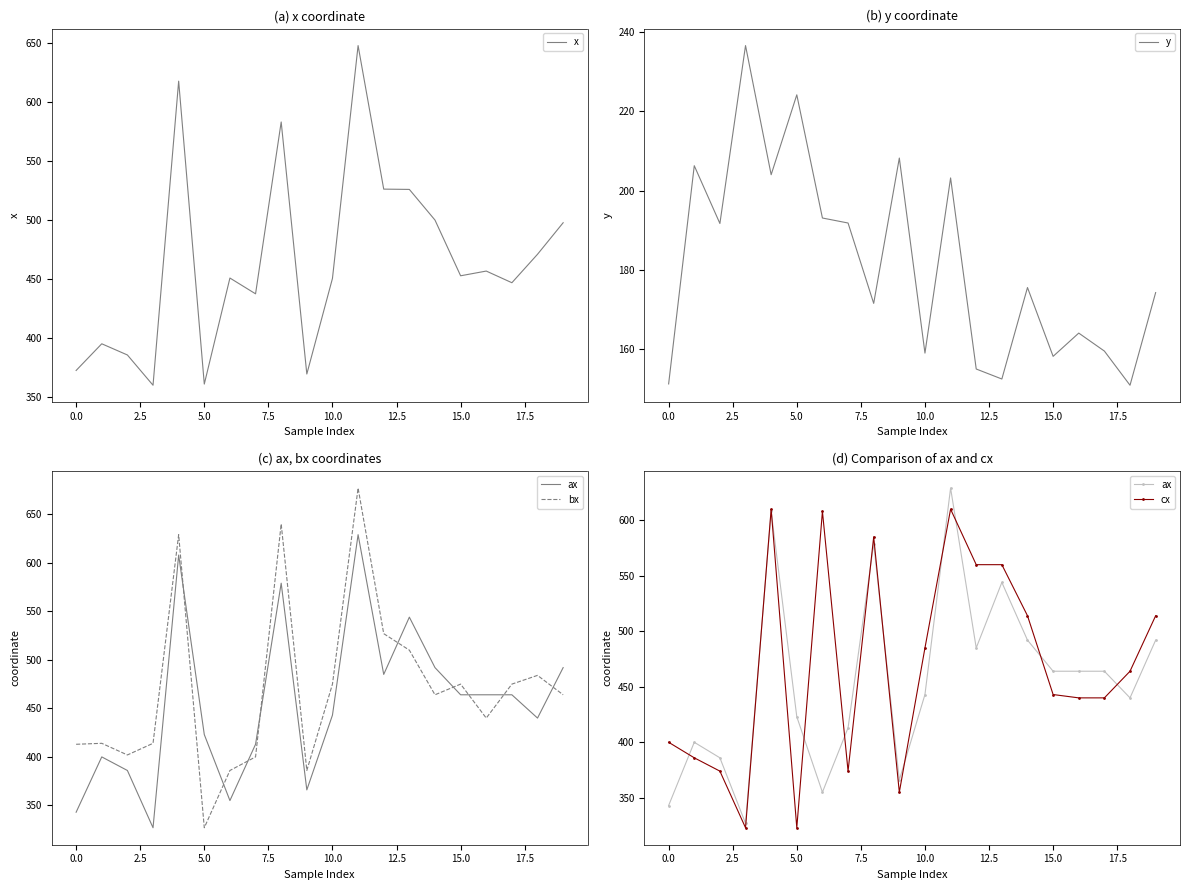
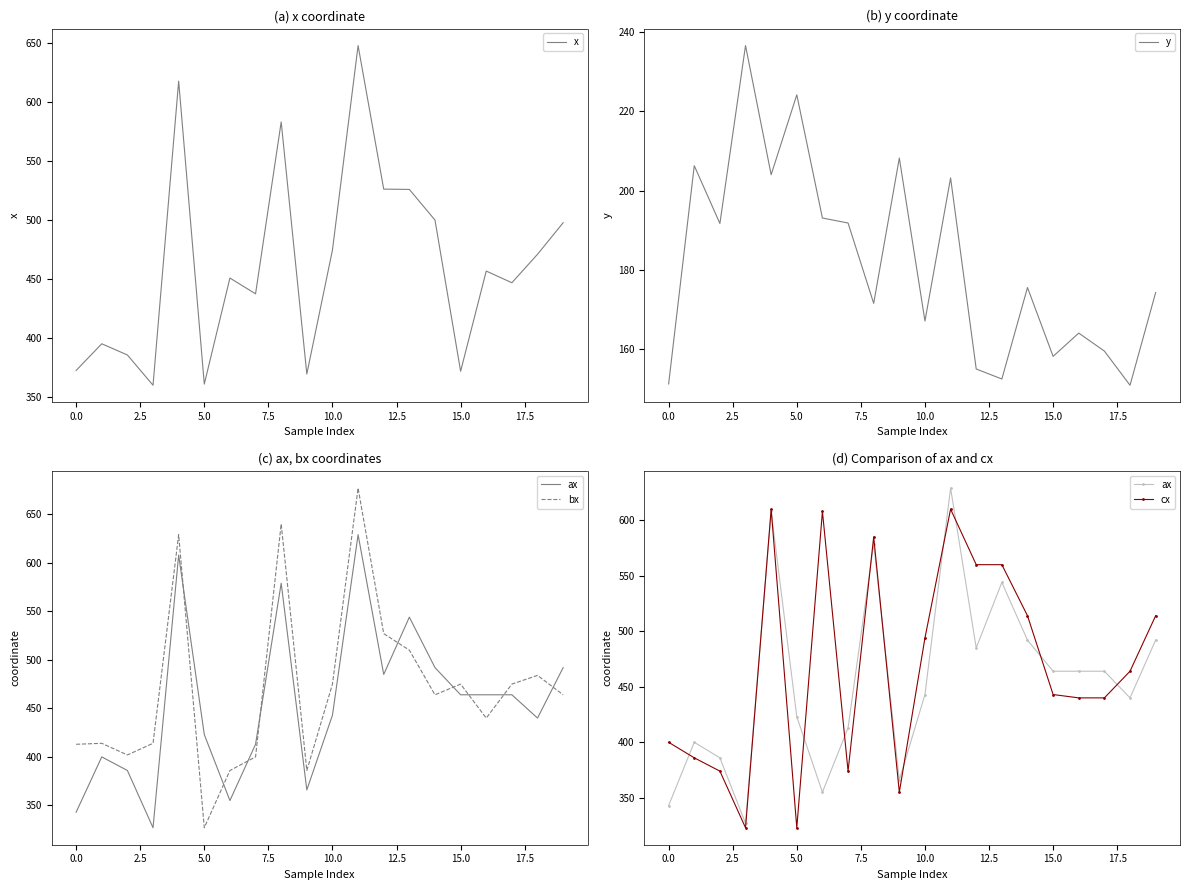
(a) x coordinate, 10.0: 450 -> 475
(a) x coordinate, 15.0: 453 -> 372
(b) y coordinate, 10.0: 159 -> 167
(d) Comparison of ax and cx, cx, 10.0: 485 -> 494
